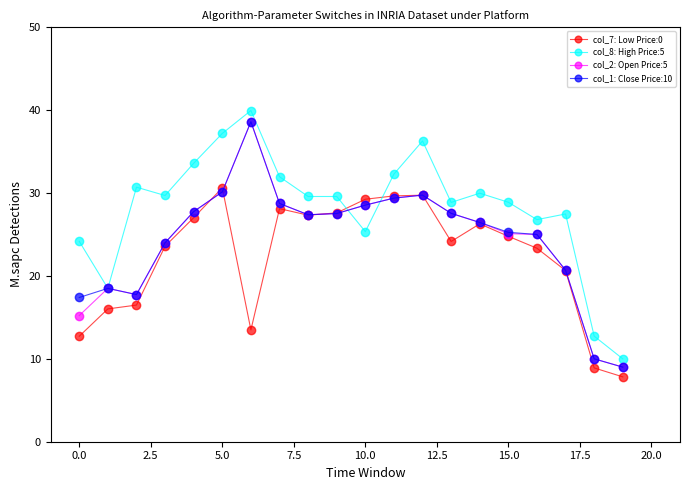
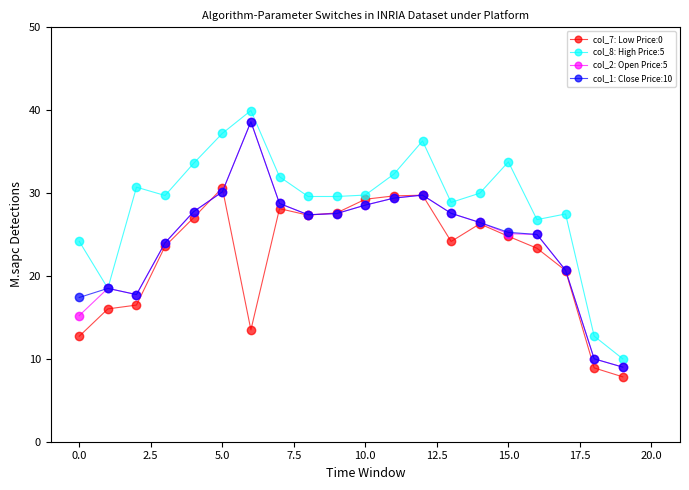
col_8: High Price:5, 10.0: 25 -> 30
col_8: High Price:5, 15.0: 29 -> 34
